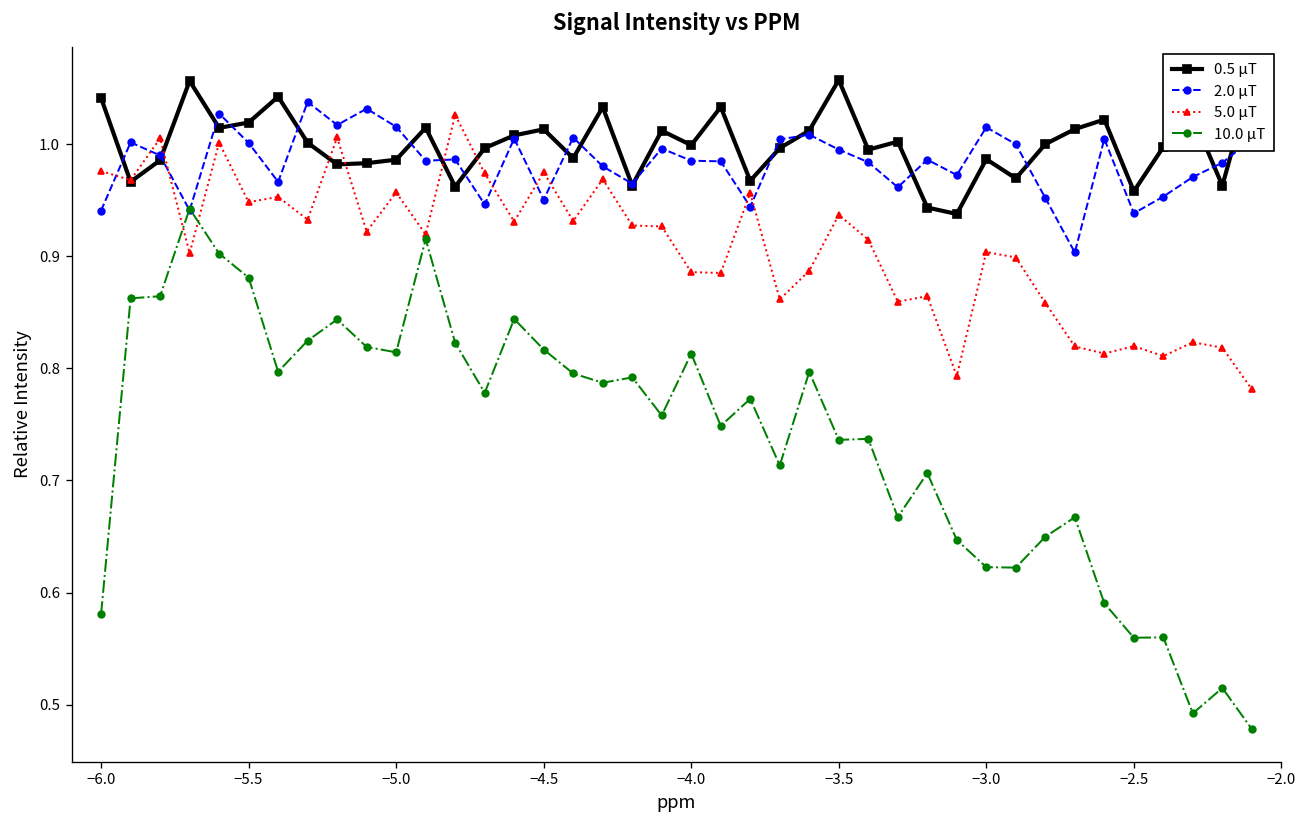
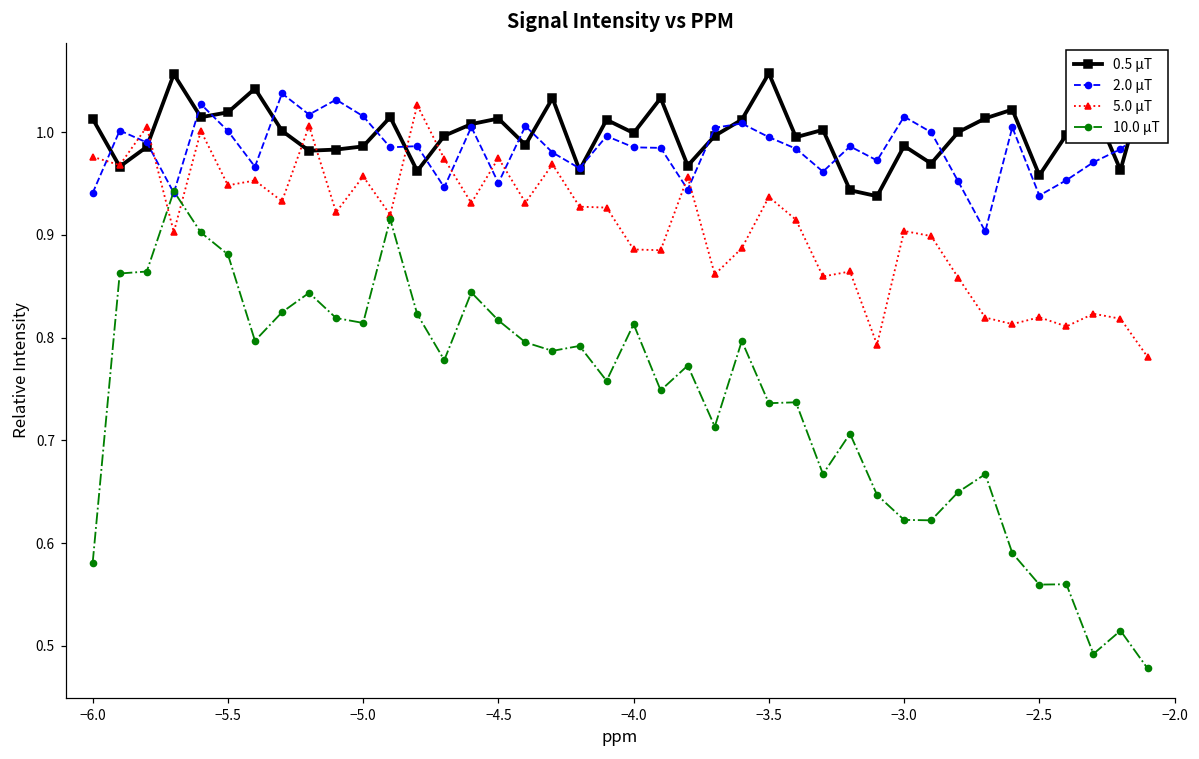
0.5 μT, −6.0: 1.04 -> 1.01
